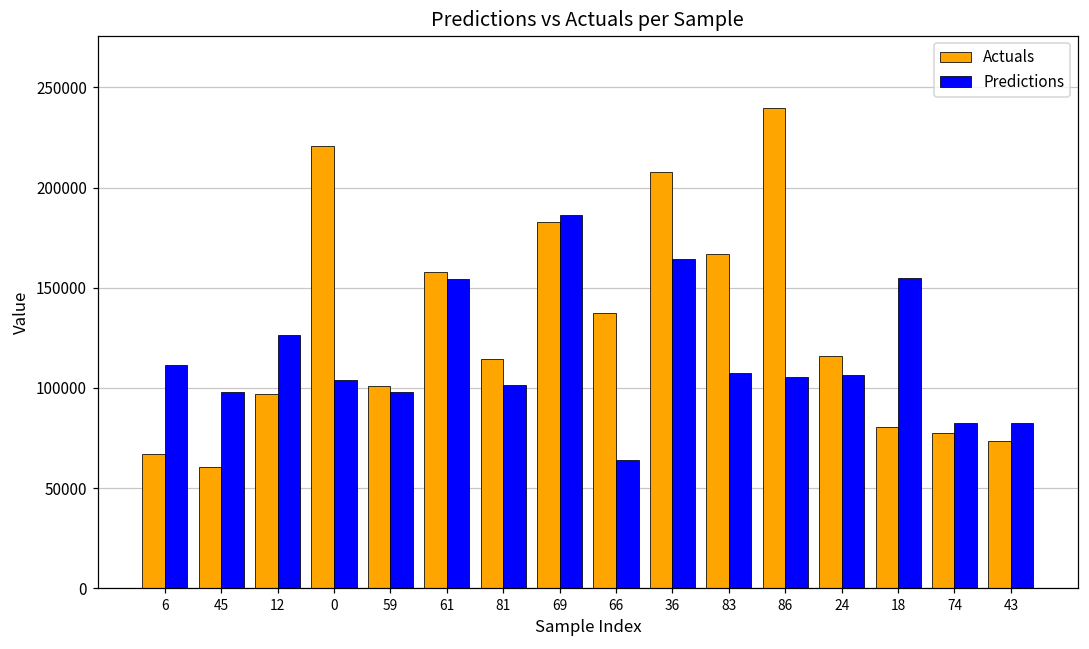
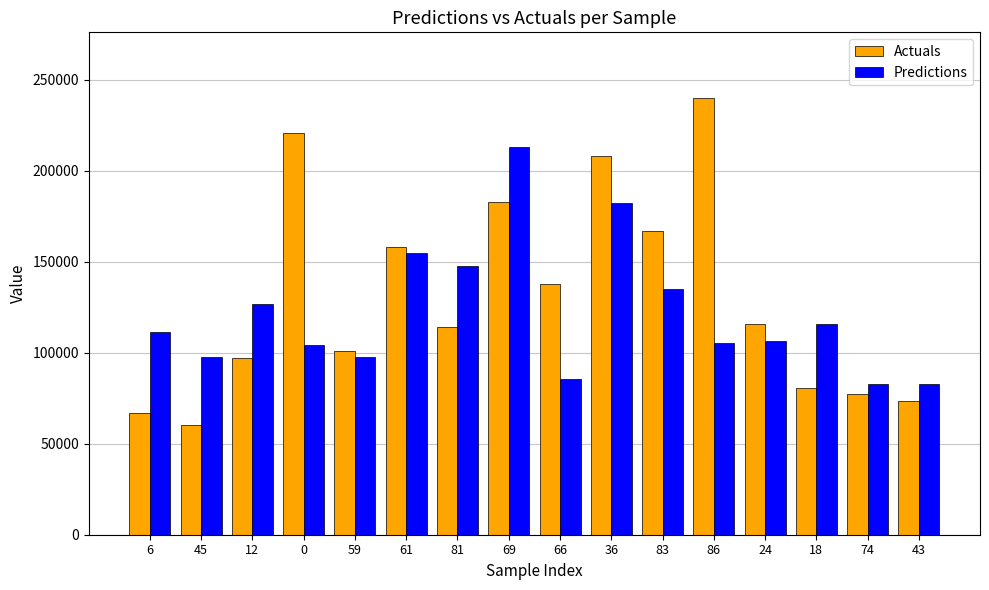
Predictions, 81: 101000 -> 148000
Predictions, 69: 186000 -> 213000
Predictions, 66: 64000 -> 86000
Predictions, 36: 164000 -> 182000
Predictions, 83: 107000 -> 135000
Predictions, 18: 155000 -> 116000
